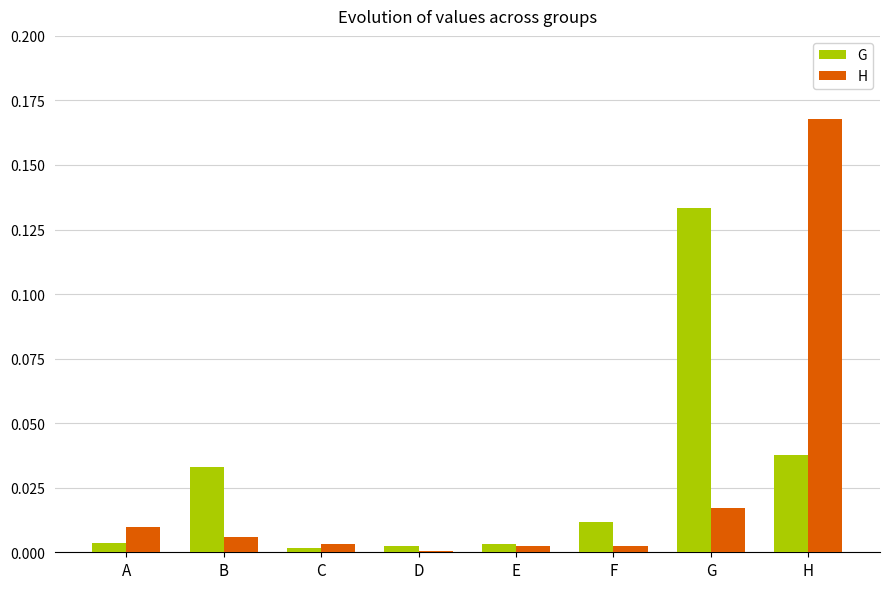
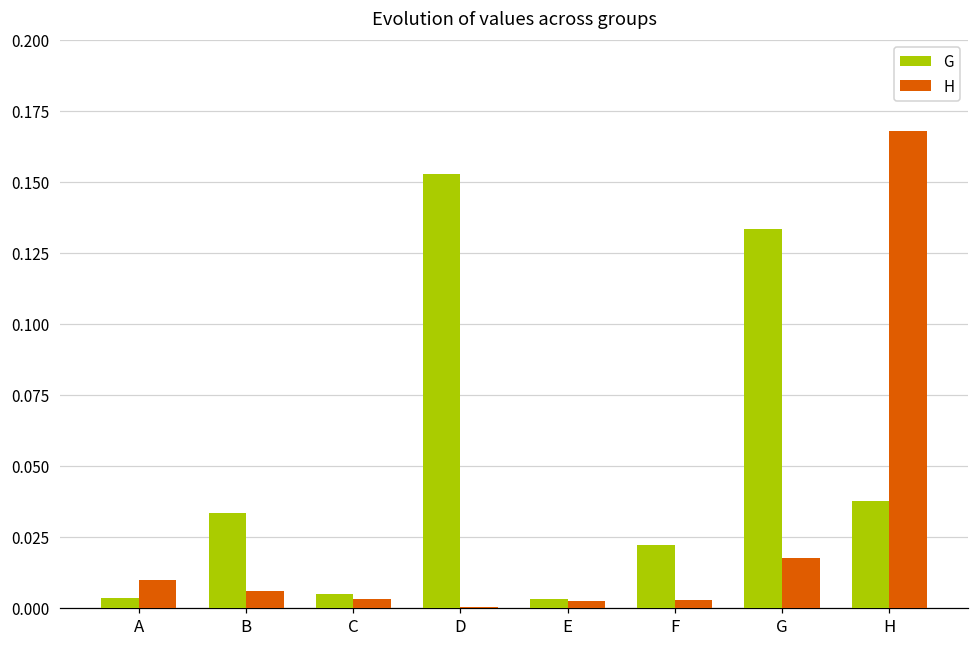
G, C: 0.002 -> 0.005
G, D: 0.002 -> 0.153
G, F: 0.012 -> 0.022
